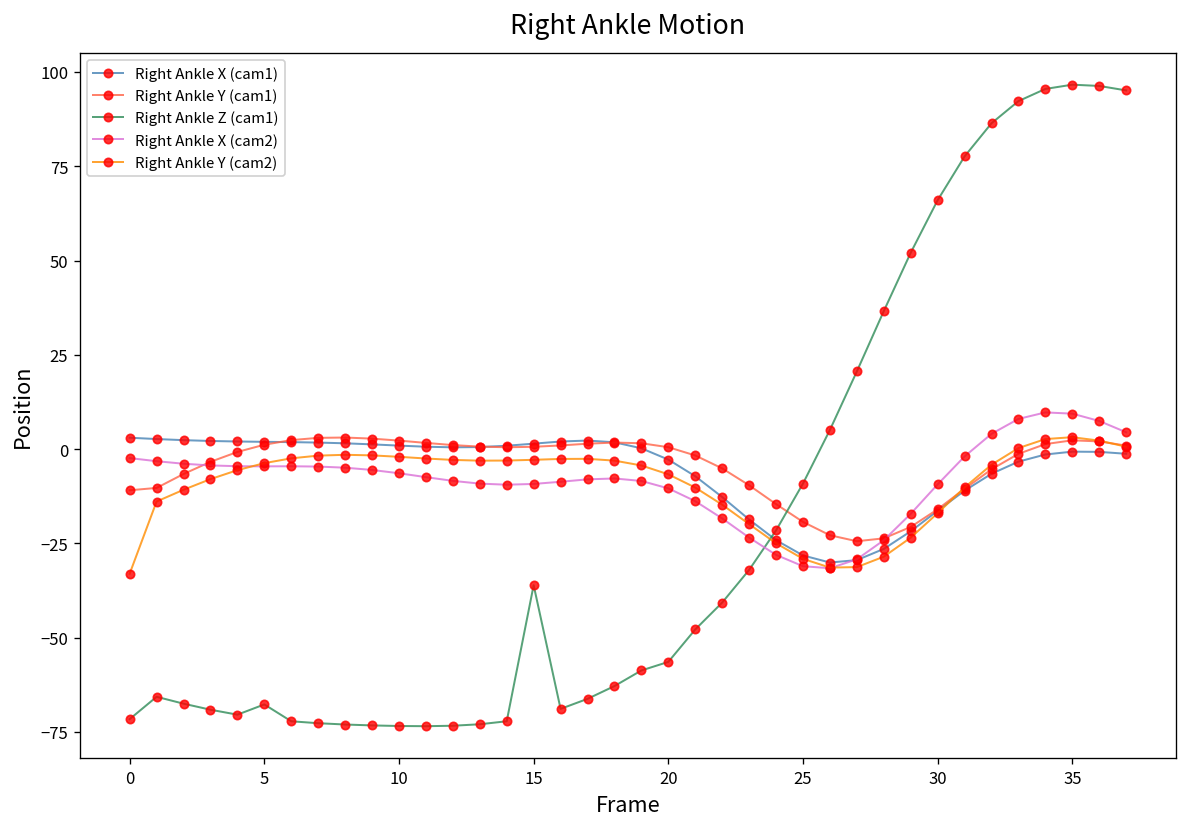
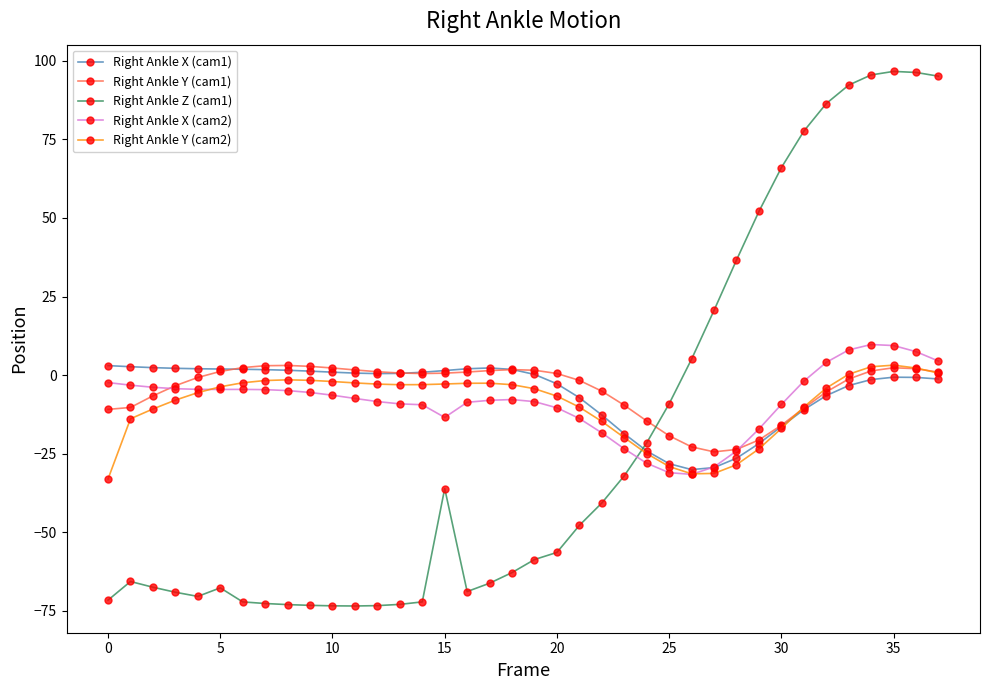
Right Ankle X (cam2), 15: -9 -> -13
